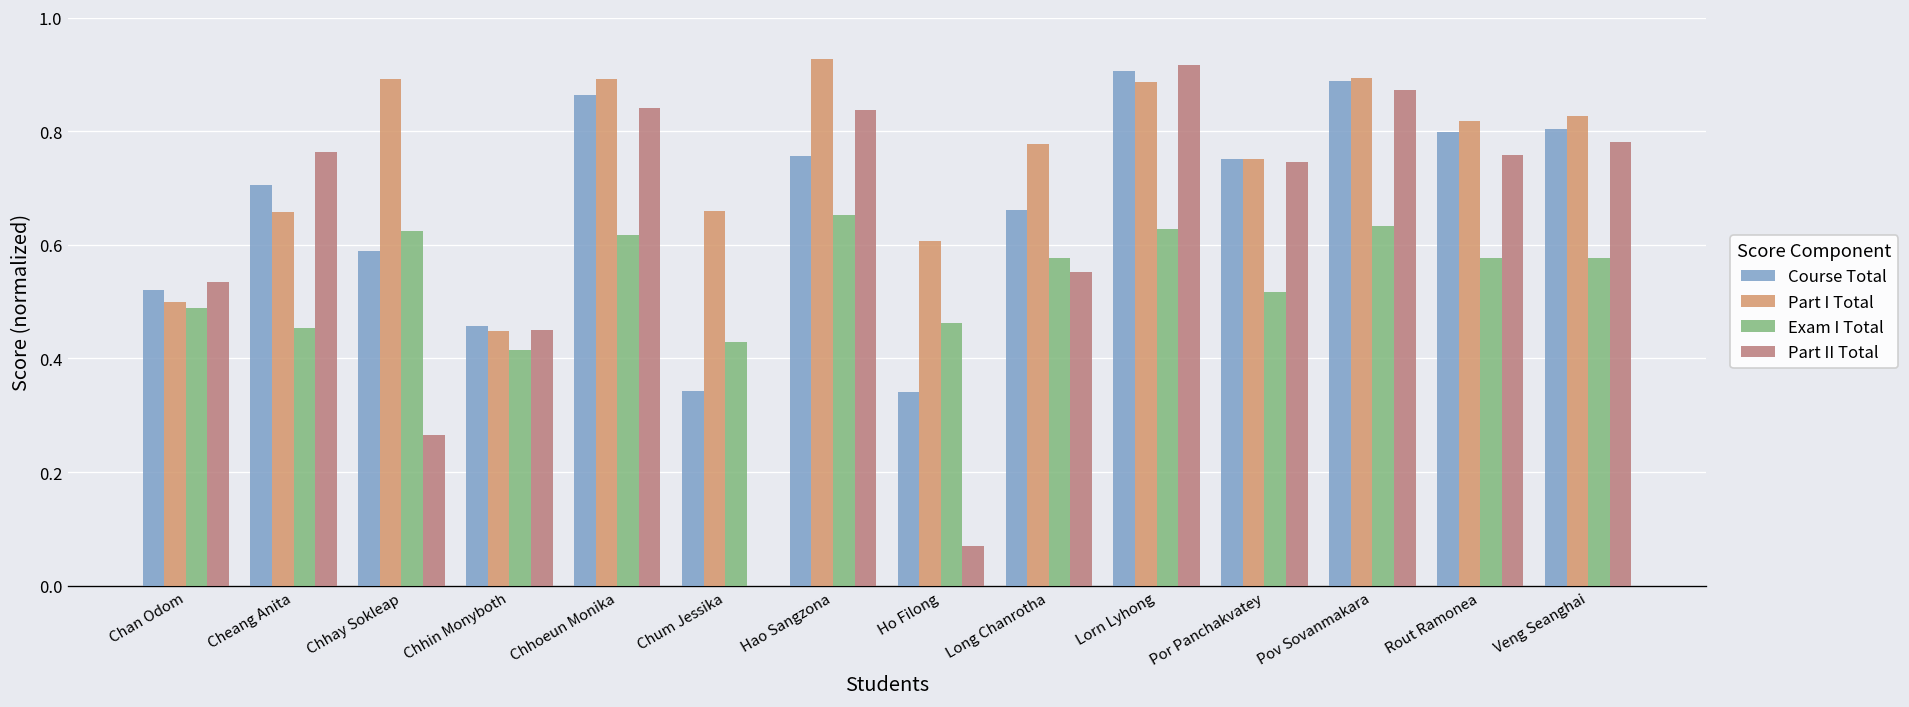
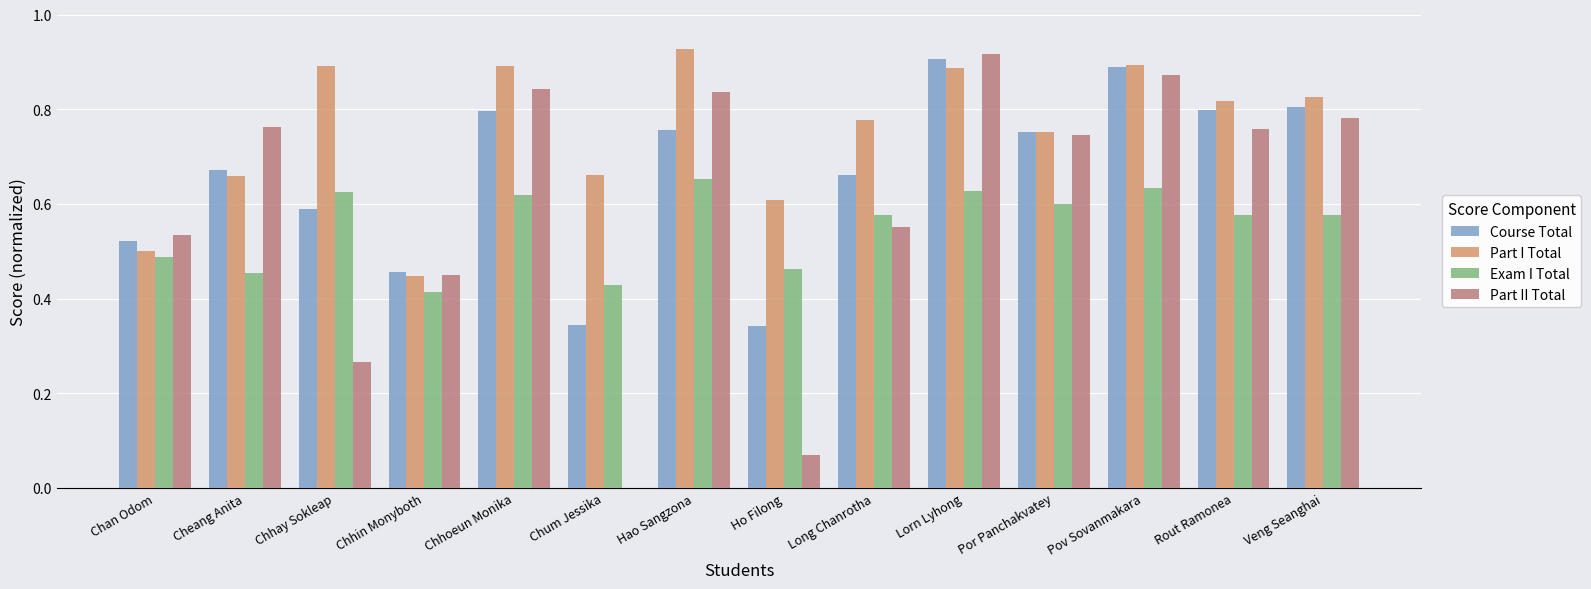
Course Total, Cheang Anita: 0.71 -> 0.67
Course Total, Chhoeun Monika: 0.86 -> 0.80
Exam I Total, Por Panchakvatey: 0.52 -> 0.60
